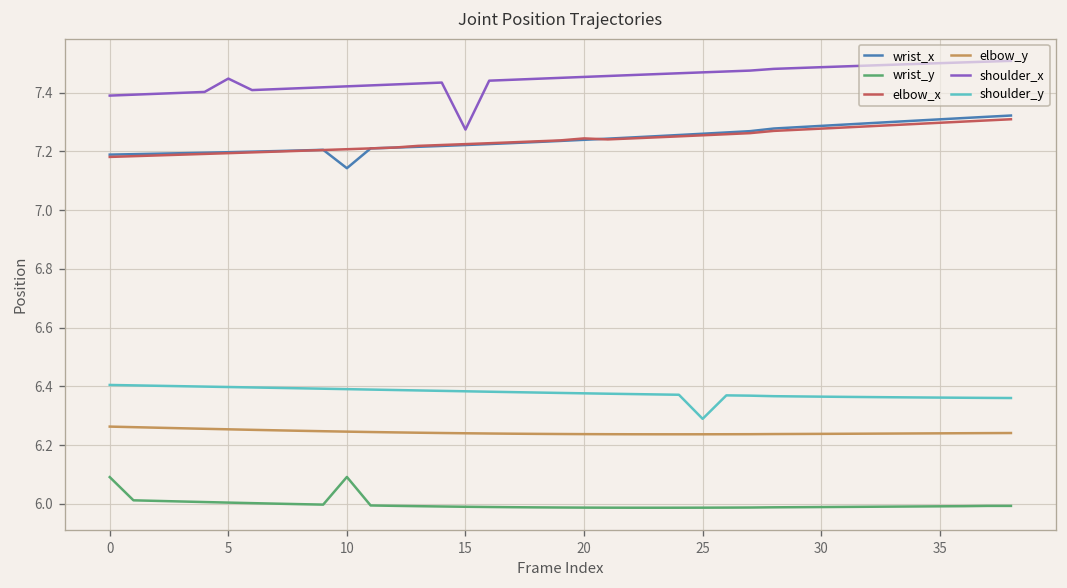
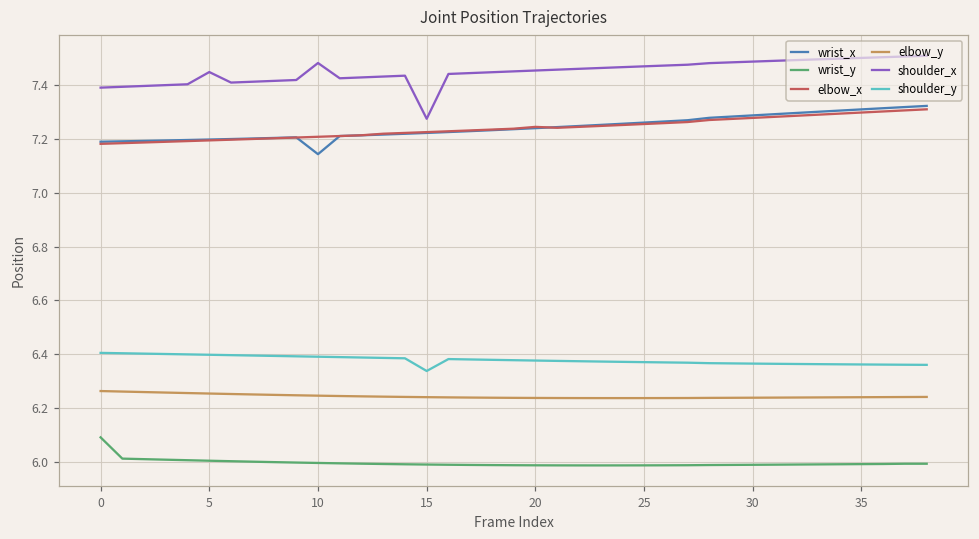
wrist_y, 10: 6.09 -> 6.00
shoulder_x, 10: 7.42 -> 7.48
shoulder_y, 15: 6.38 -> 6.34
shoulder_y, 25: 6.29 -> 6.37
